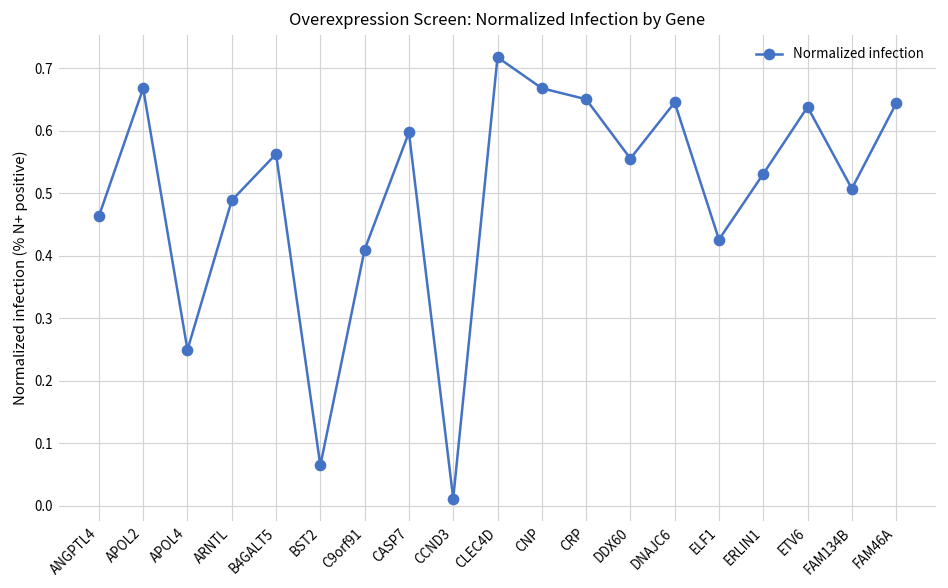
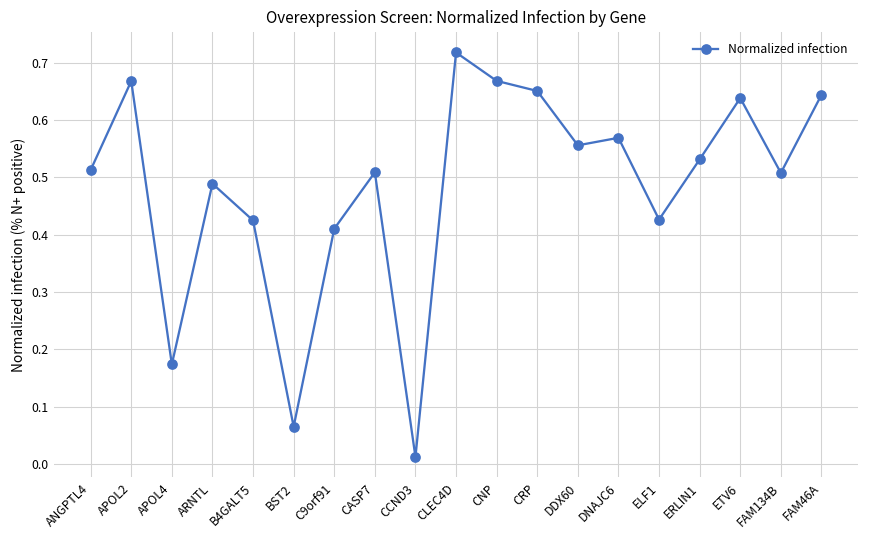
ANGPTL4: 0.46 -> 0.51
APOL4: 0.25 -> 0.17
B4GALT5: 0.56 -> 0.42
CASP7: 0.60 -> 0.51
DNAJC6: 0.65 -> 0.57
